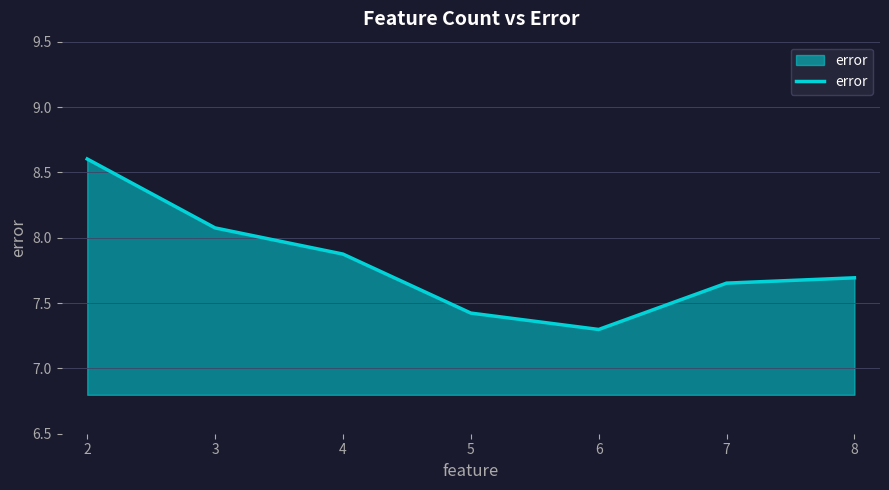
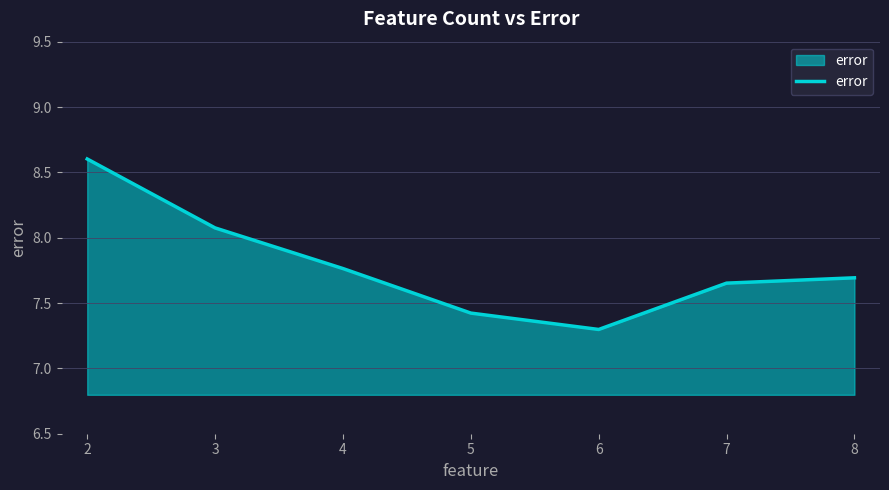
4: 7.87 -> 7.76
